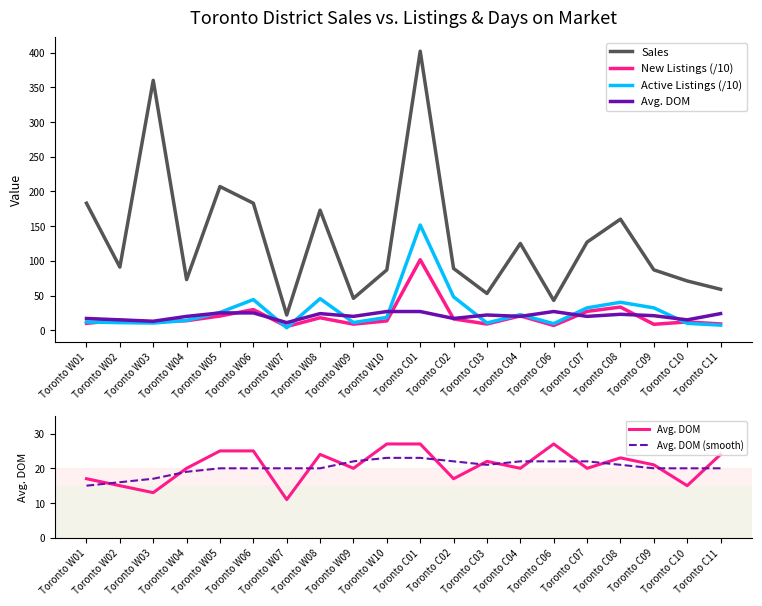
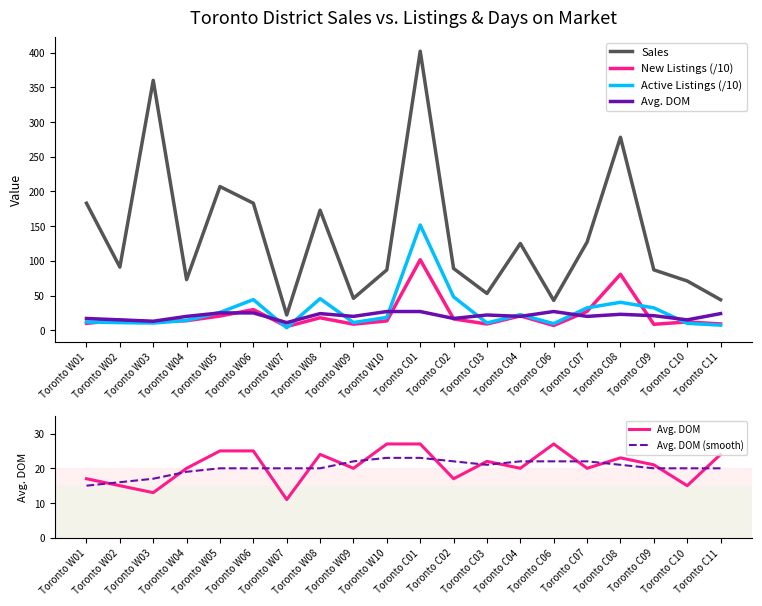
Toronto District Sales vs. Listings & Days on Market, Sales, Toronto C08: 160 -> 280
Toronto District Sales vs. Listings & Days on Market, New Listings (/10), Toronto C08: 30 -> 80
Toronto District Sales vs. Listings & Days on Market, Sales, Toronto C11: 60 -> 40
